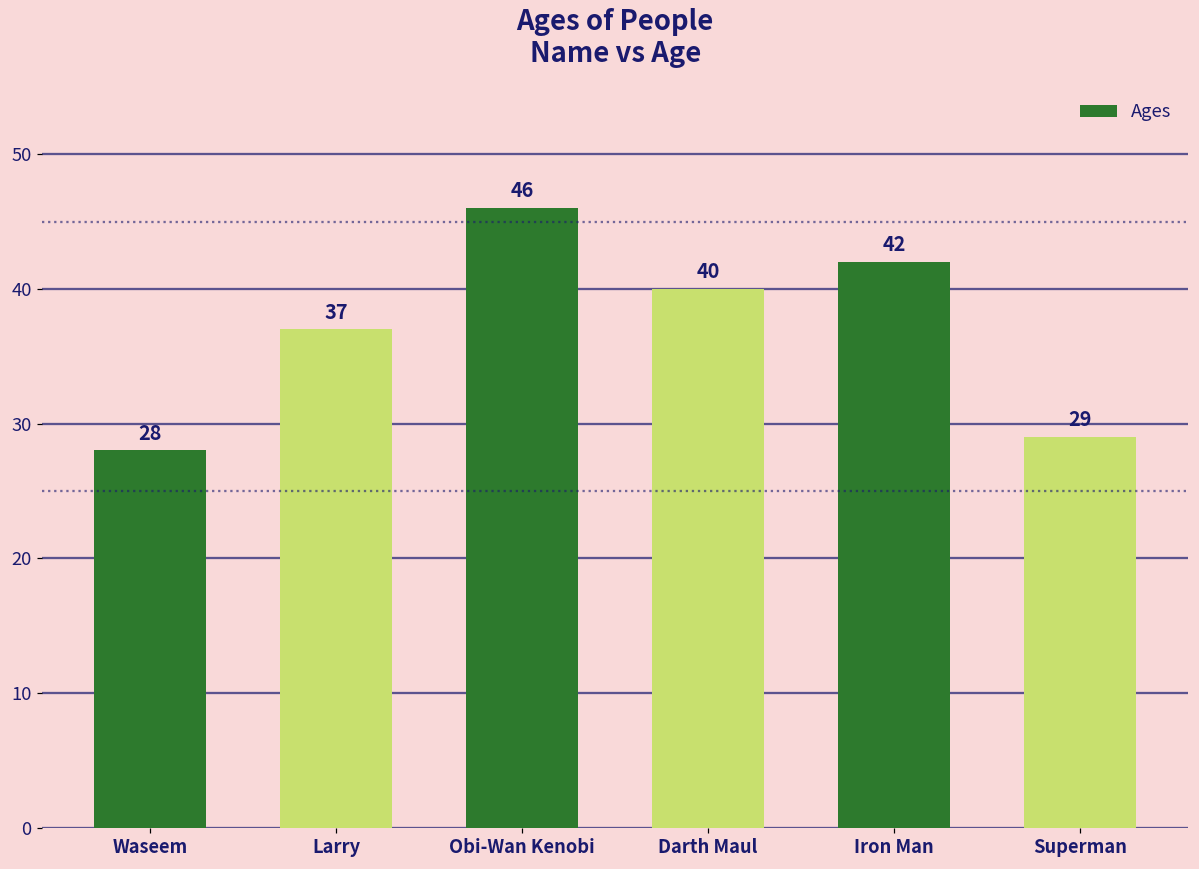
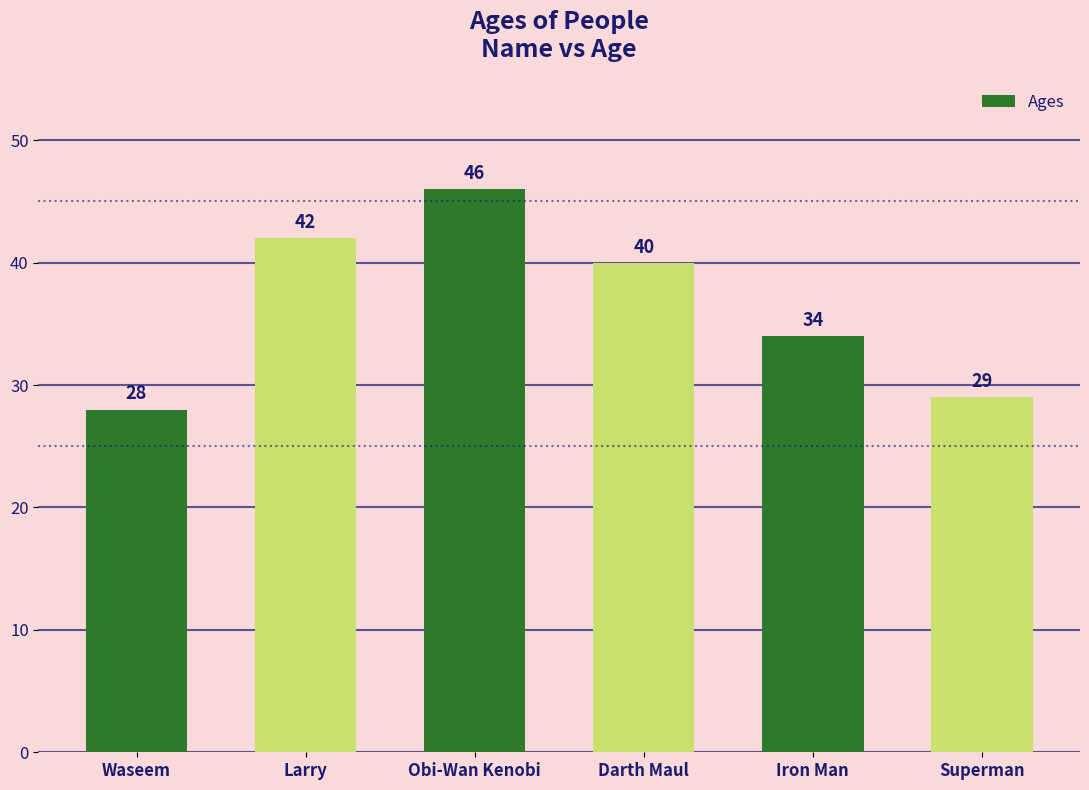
Larry: 37 -> 42
Iron Man: 42 -> 34
